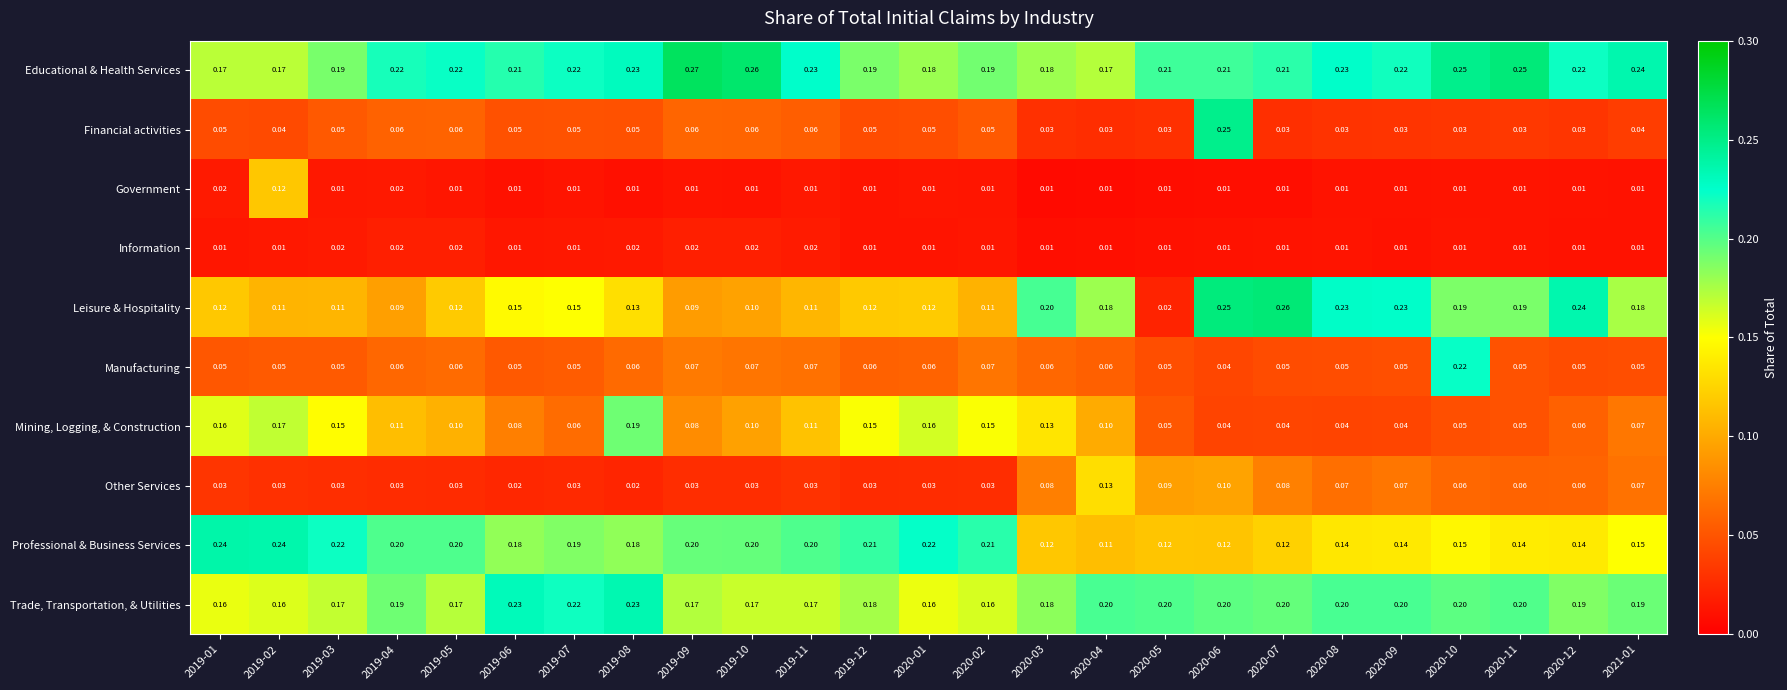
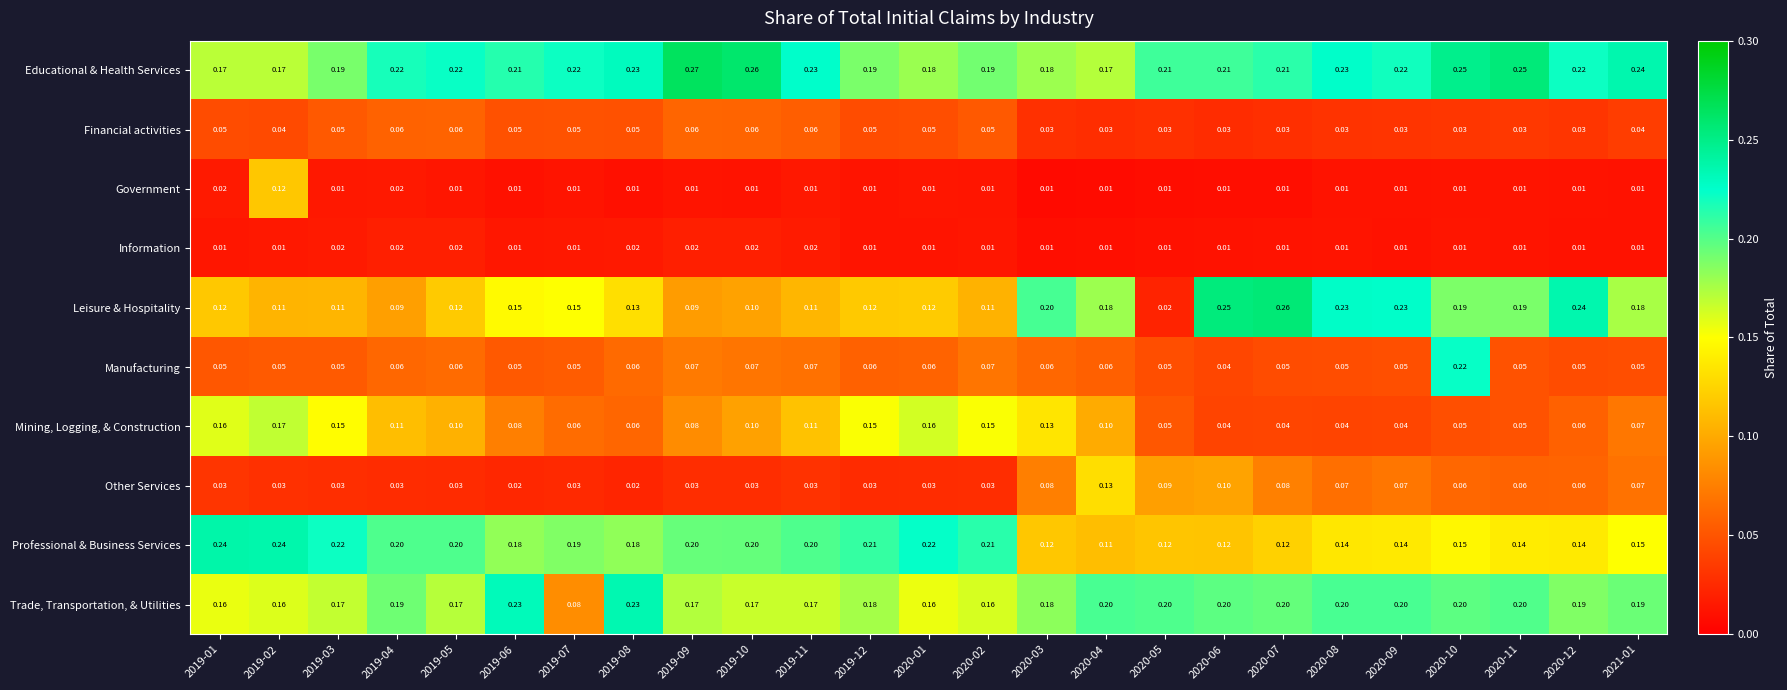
Financial activities, 2020-06: 0.25 -> 0.03
Mining, Logging, & Construction, 2019-08: 0.19 -> 0.06
Trade, Transportation, & Utilities, 2019-07: 0.22 -> 0.08
